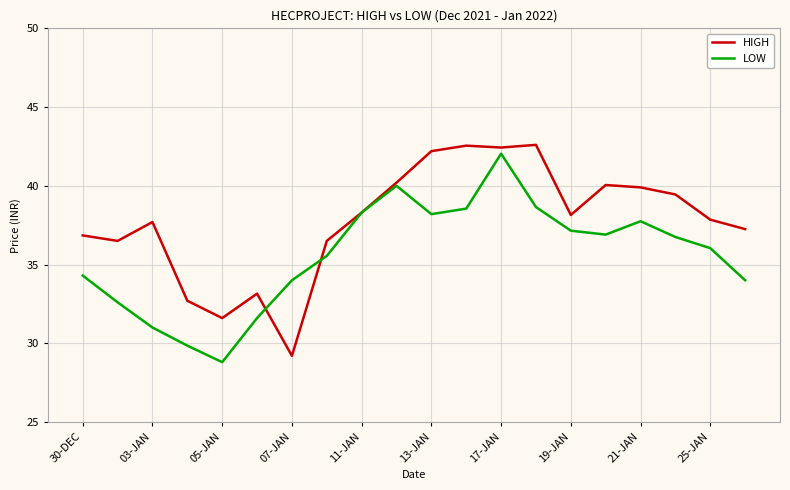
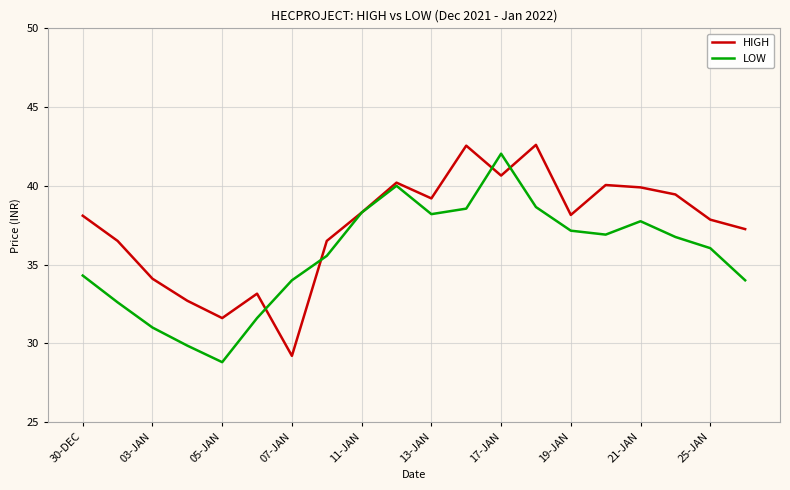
HIGH, 30-DEC: 36.9 -> 38.1
HIGH, 03-JAN: 37.7 -> 34.1
HIGH, 13-JAN: 42.2 -> 39.2
HIGH, 17-JAN: 42.4 -> 40.7
